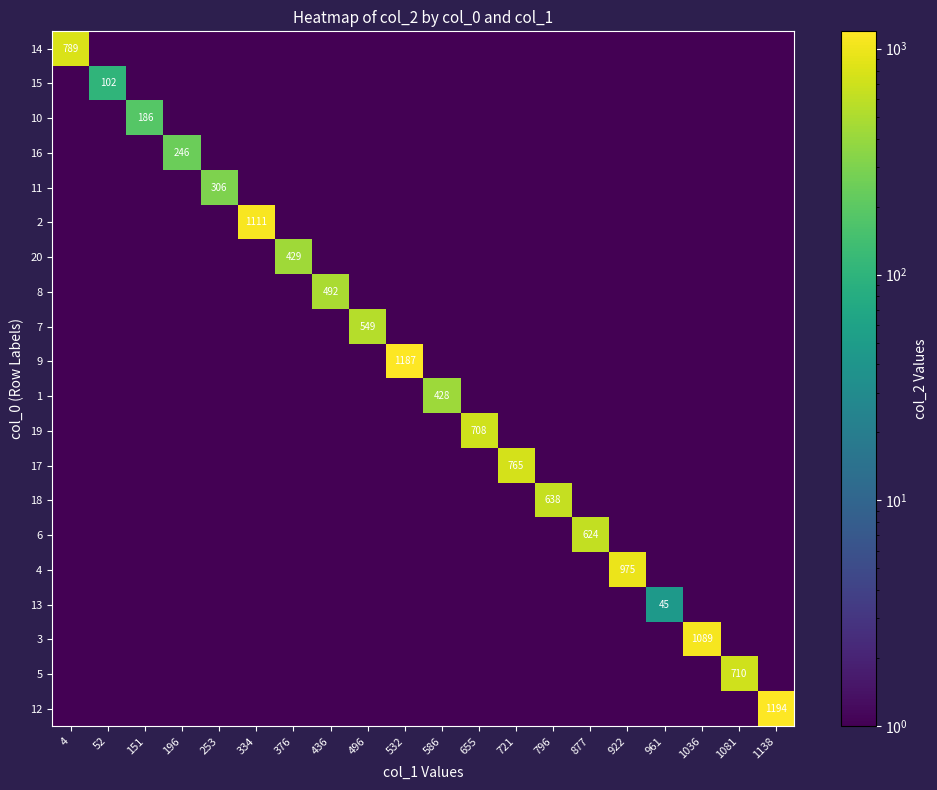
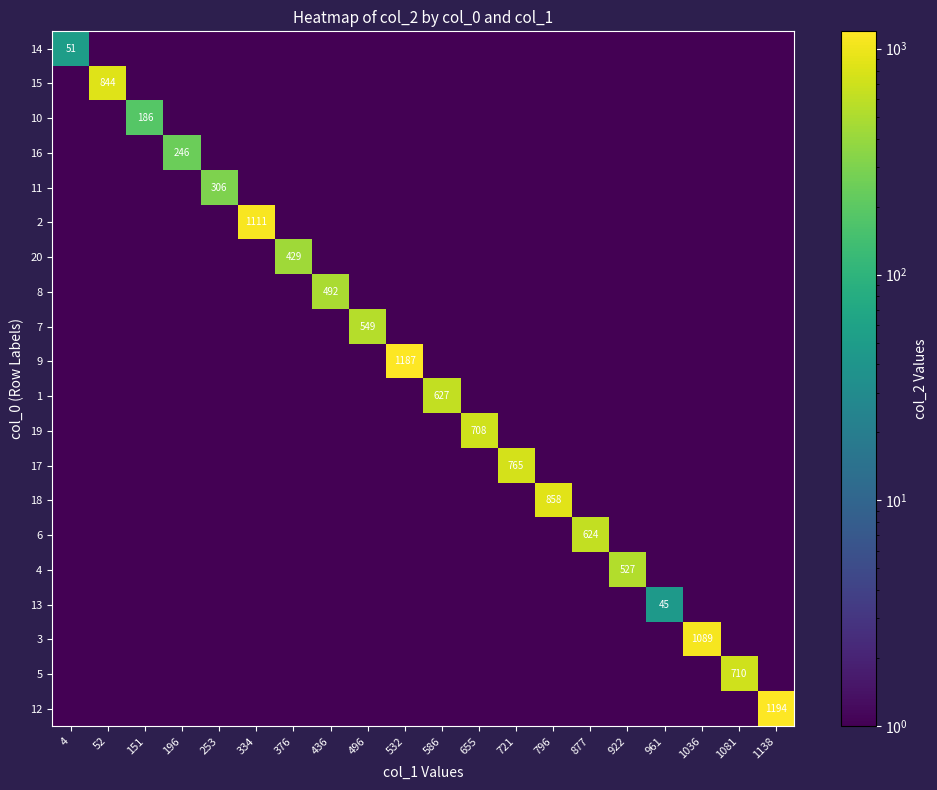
14, 4: 789 -> 51
15, 52: 102 -> 844
1, 586: 428 -> 627
18, 796: 638 -> 858
4, 922: 975 -> 527
